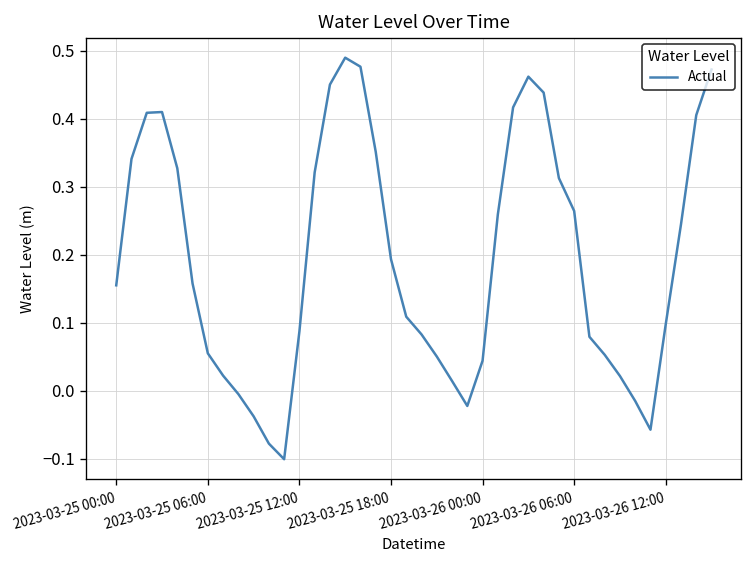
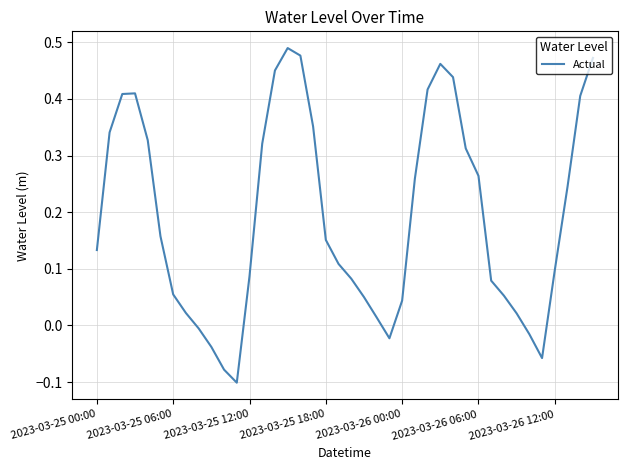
2023-03-25 00:00: 0.15 -> 0.13
2023-03-25 18:00: 0.19 -> 0.15
